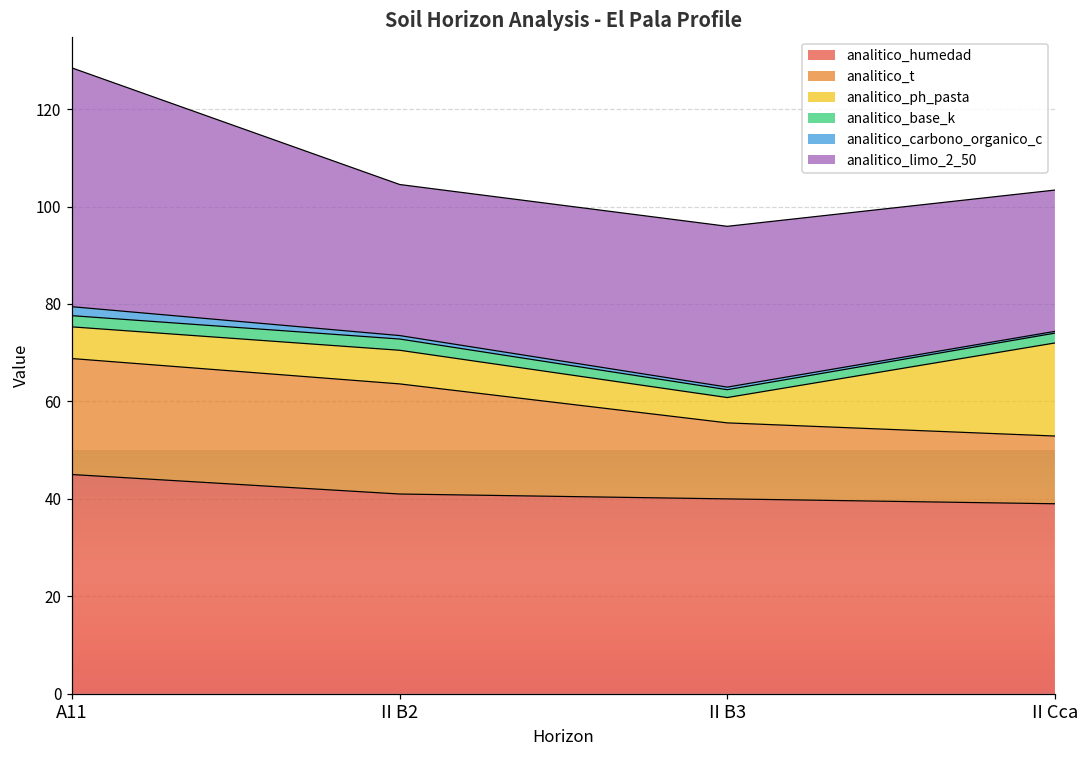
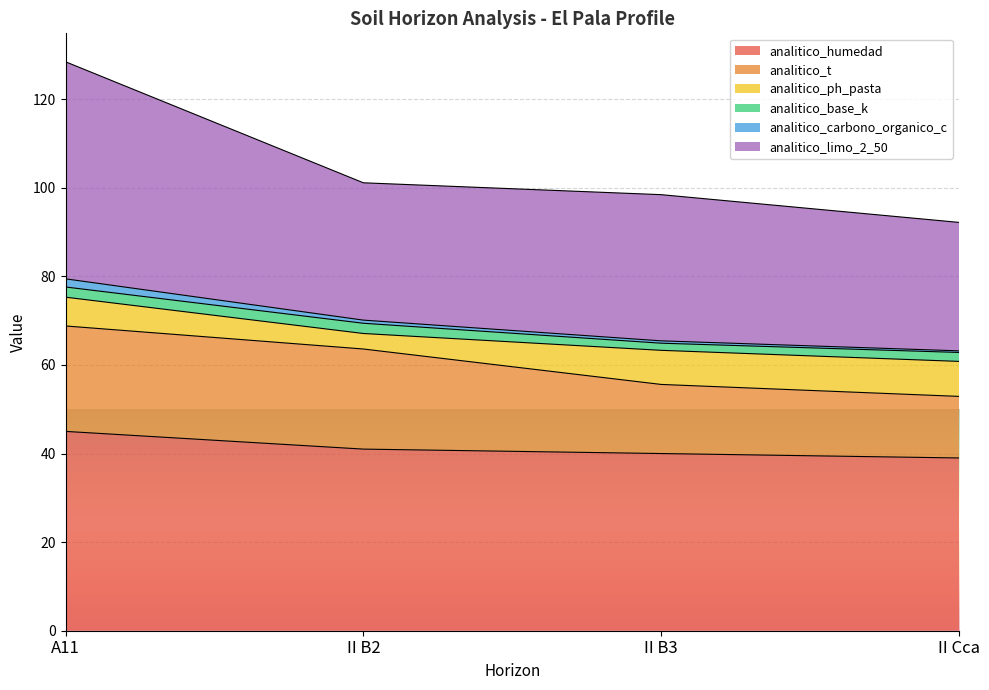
analitico_ph_pasta, II B2: 7 -> 3
analitico_ph_pasta, II B3: 5 -> 8
analitico_ph_pasta, II Cca: 19 -> 8
